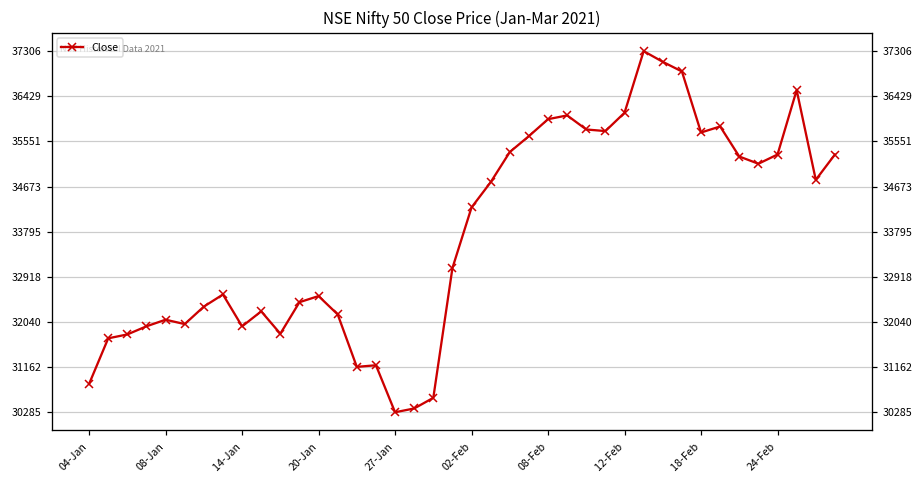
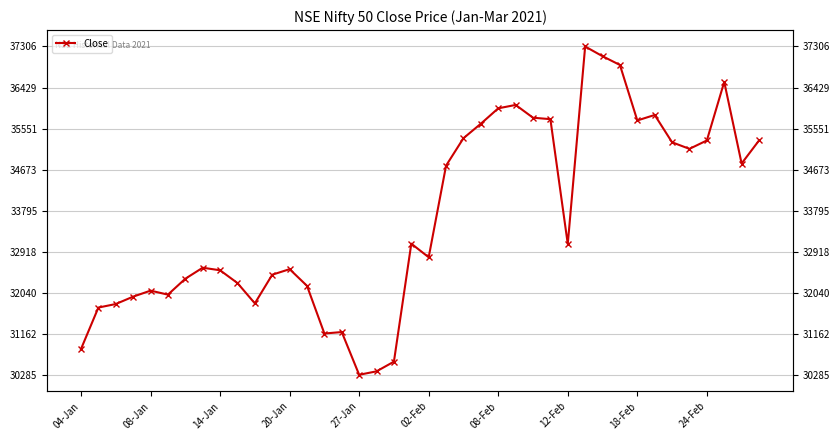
14-Jan: 32000 -> 32500
02-Feb: 34300 -> 32800
12-Feb: 36100 -> 33100
